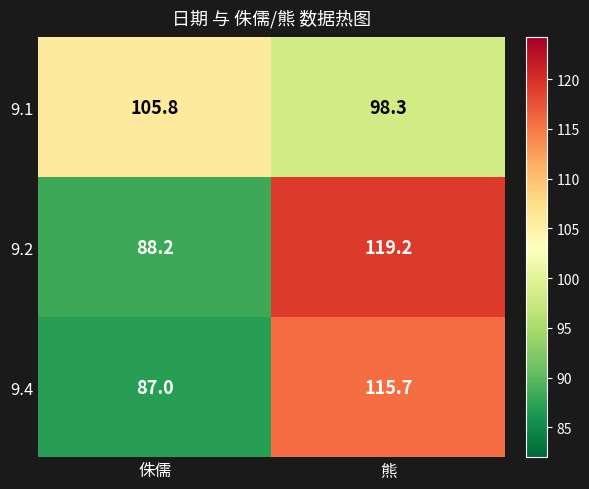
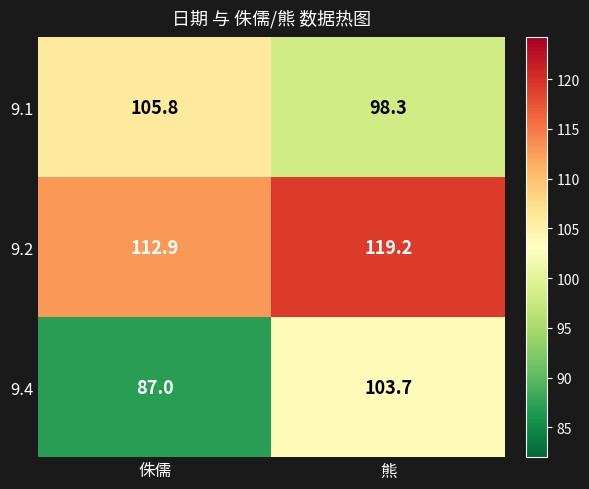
9.2, 侏儒: 88.2 -> 112.9
9.4, 熊: 115.7 -> 103.7
